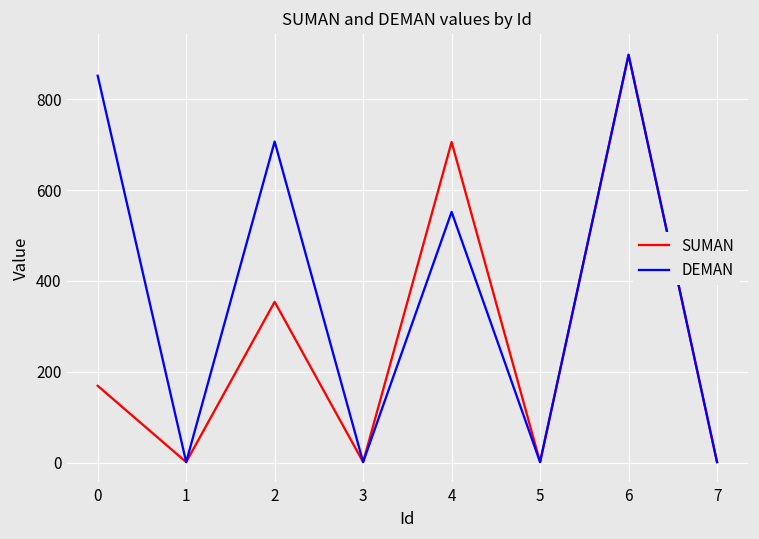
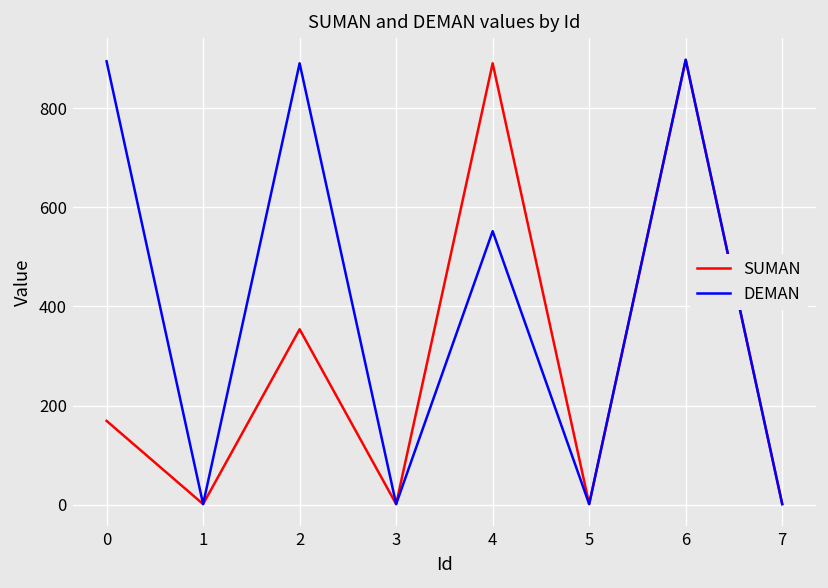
DEMAN, 0: 850 -> 900
DEMAN, 2: 710 -> 890
SUMAN, 4: 710 -> 890
